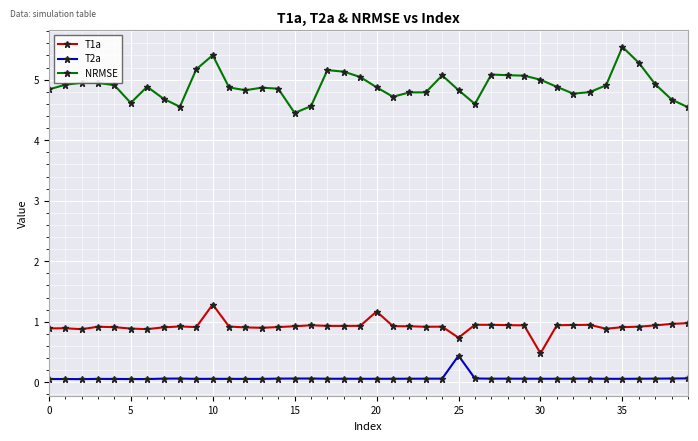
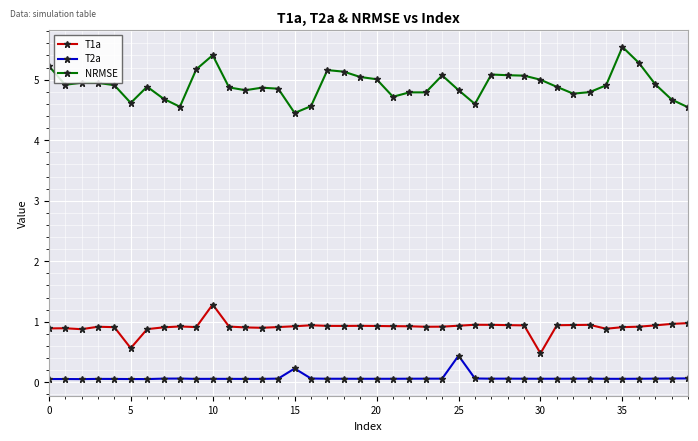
NRMSE, 0: 4.8 -> 5.2
T1a, 5: 0.9 -> 0.6
T2a, 15: 0.1 -> 0.2
T1a, 20: 1.2 -> 0.9
NRMSE, 20: 4.9 -> 5.0
T1a, 25: 0.7 -> 0.9
